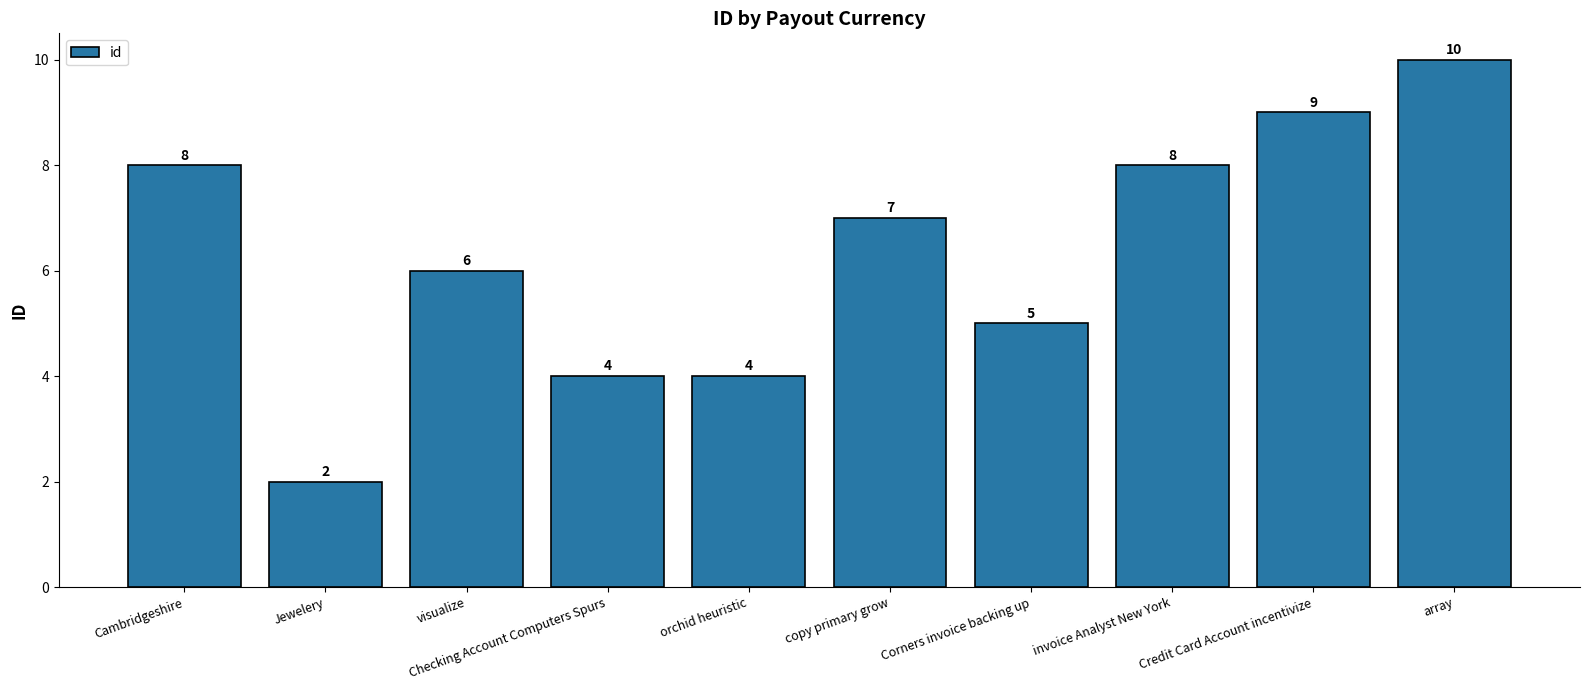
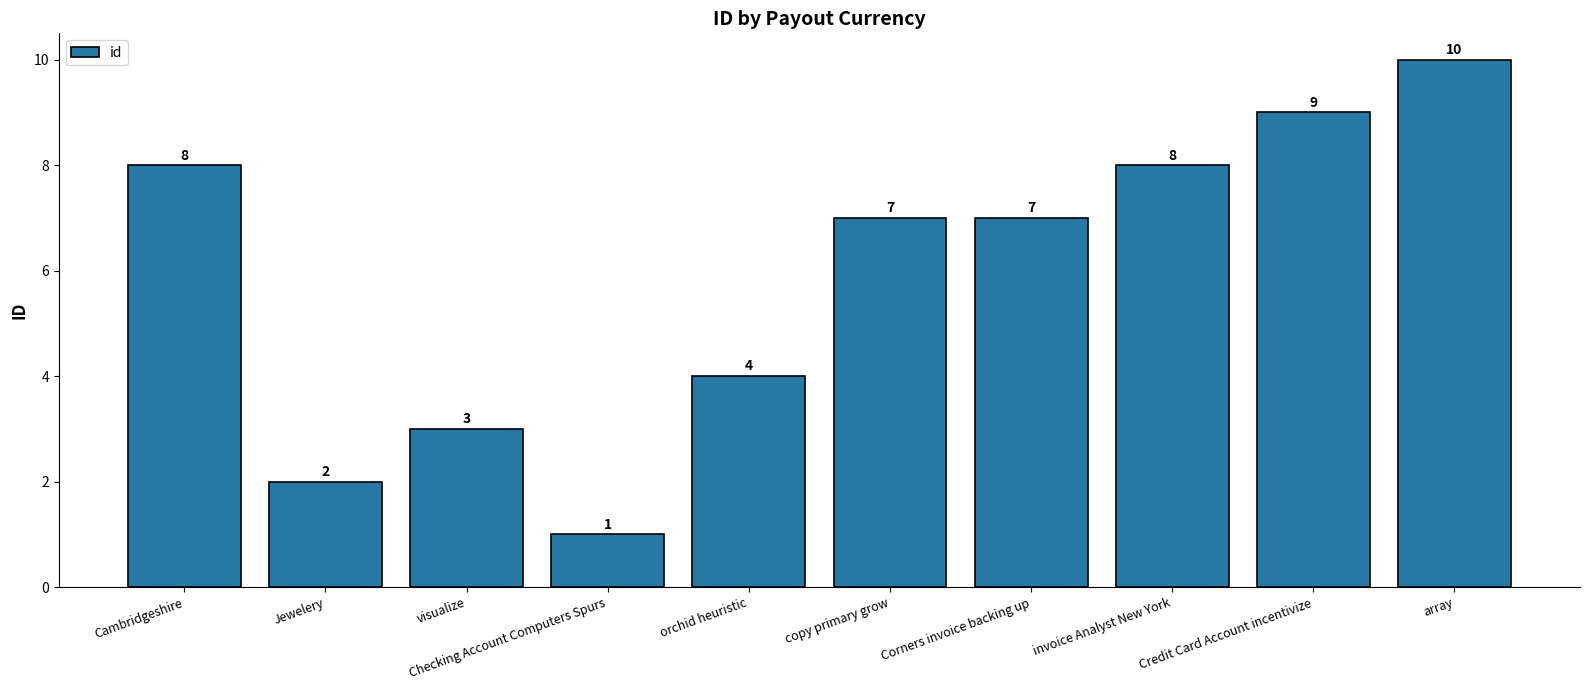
visualize: 6 -> 3
Checking Account Computers Spurs: 4 -> 1
Corners invoice backing up: 5 -> 7
